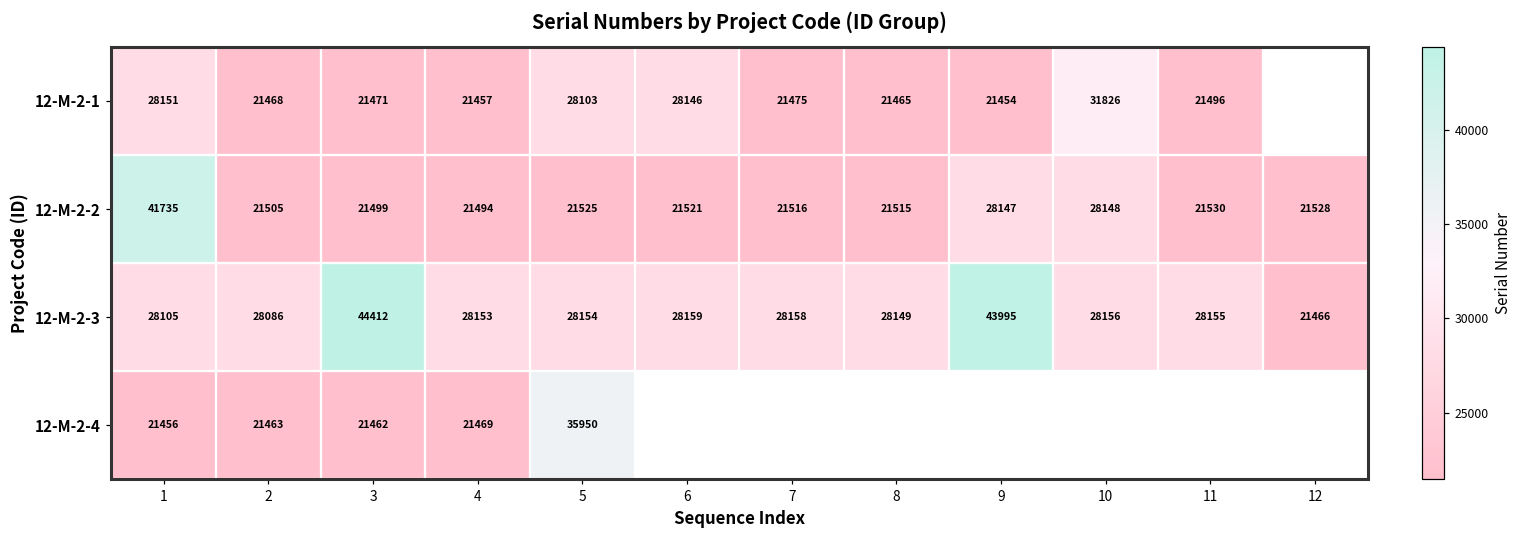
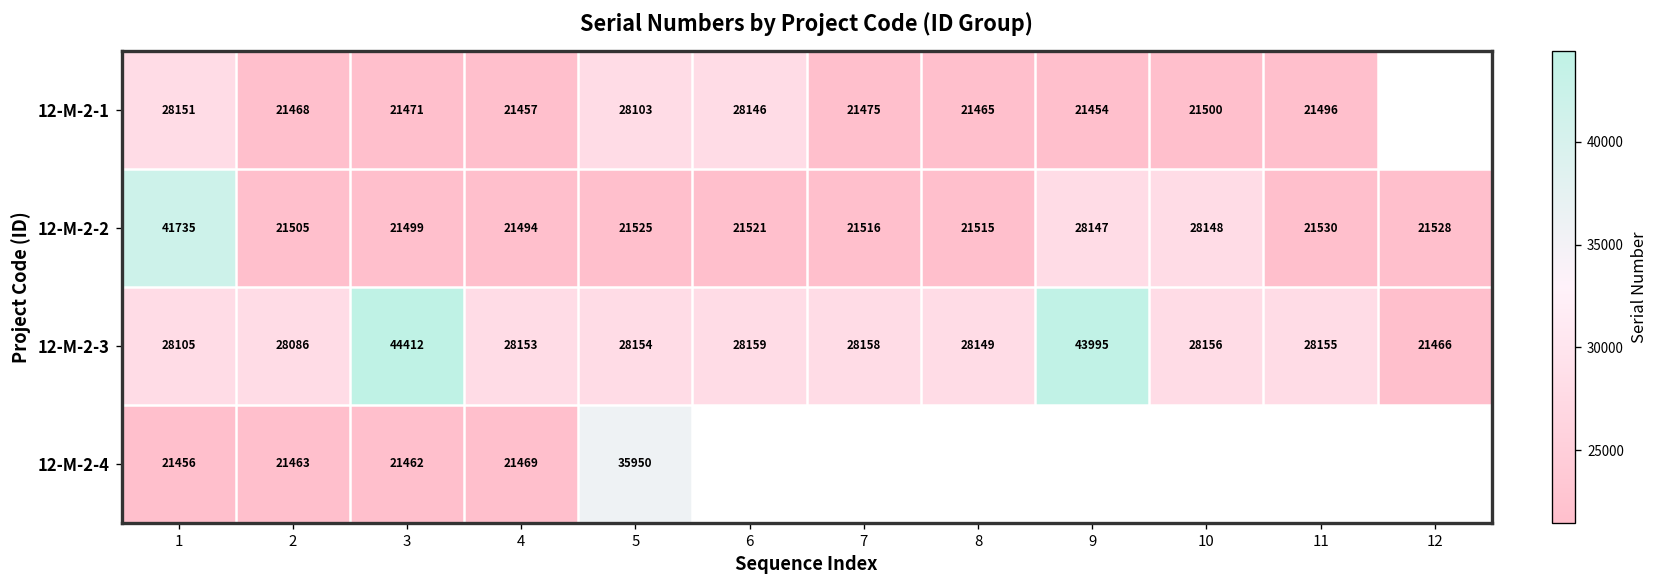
12-M-2-1, 10: 31826 -> 21500
